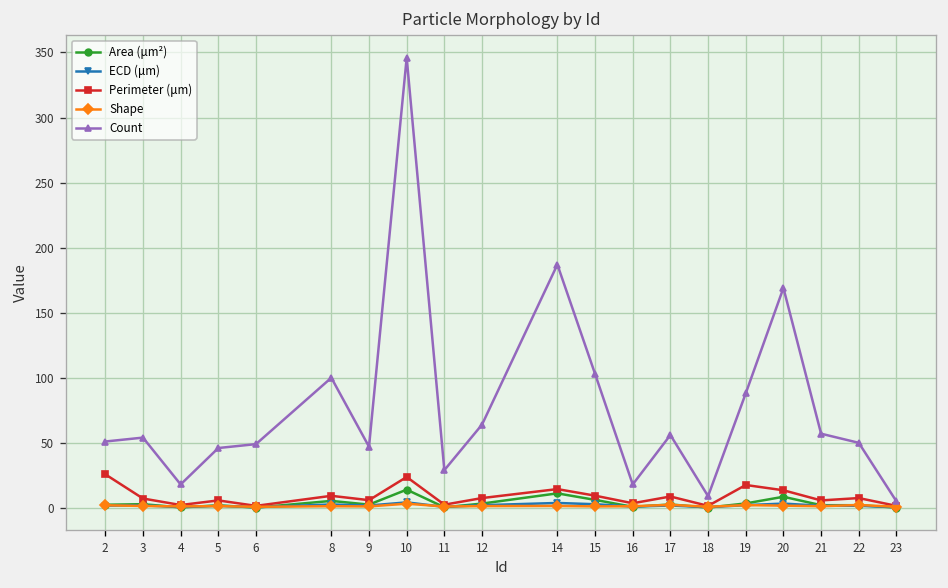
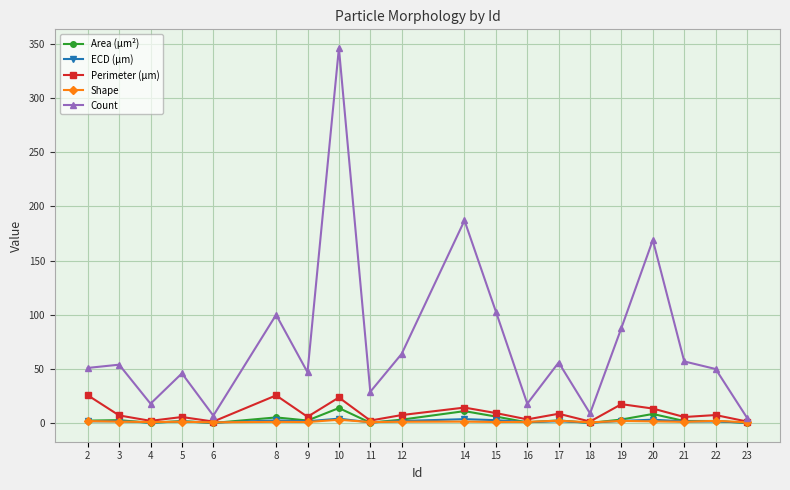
Count, 6: 49 -> 7
Perimeter (μm), 8: 9 -> 26
